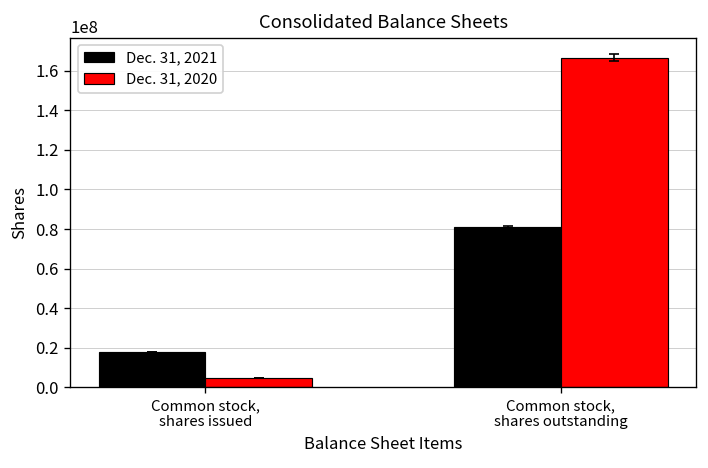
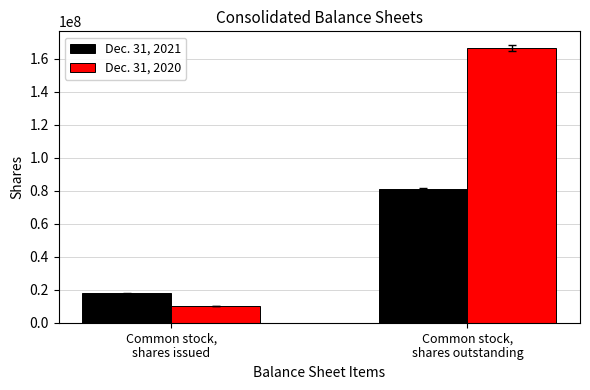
Dec. 31, 2020, Common stock, shares issued: 5000000 -> 10000000
